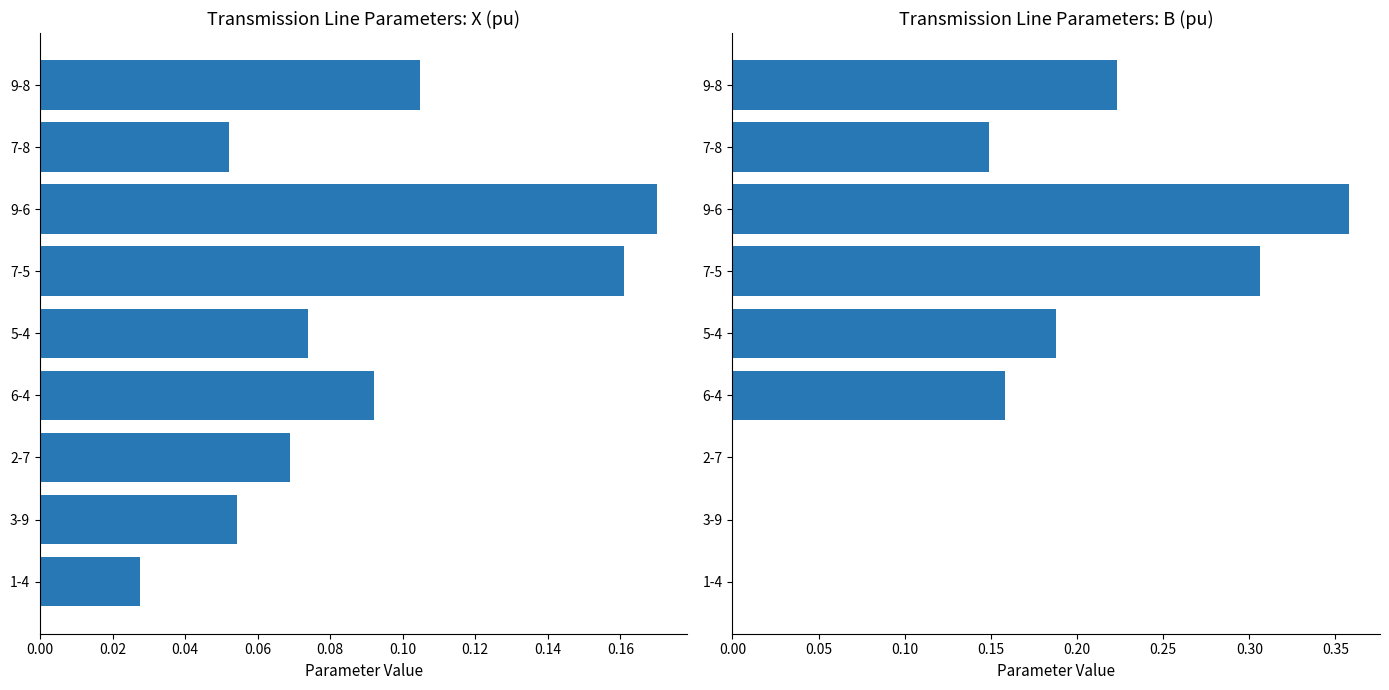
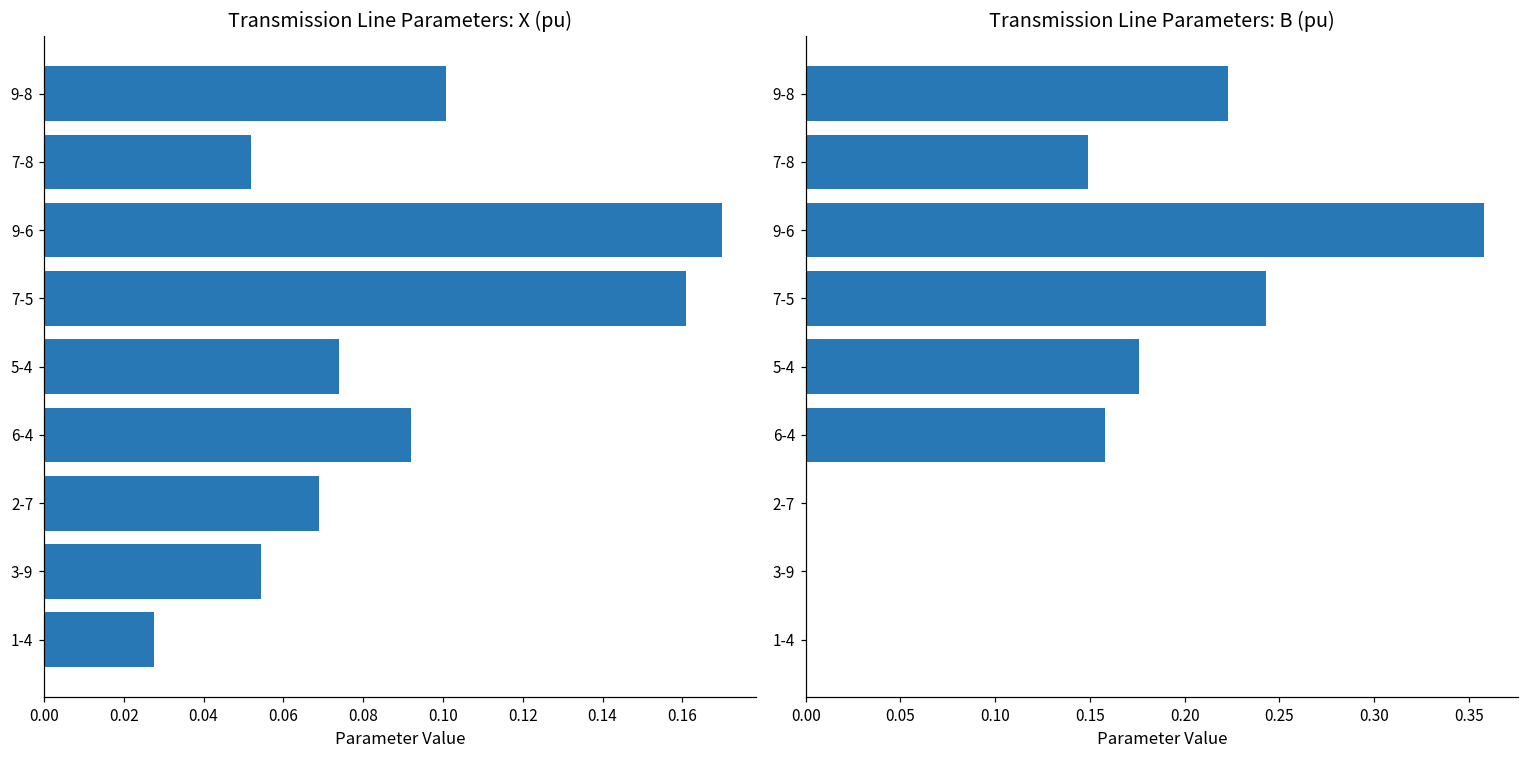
Transmission Line Parameters: X (pu), 9-8: 0.105 -> 0.101
Transmission Line Parameters: B (pu), 7-5: 0.306 -> 0.243
Transmission Line Parameters: B (pu), 5-4: 0.188 -> 0.176
